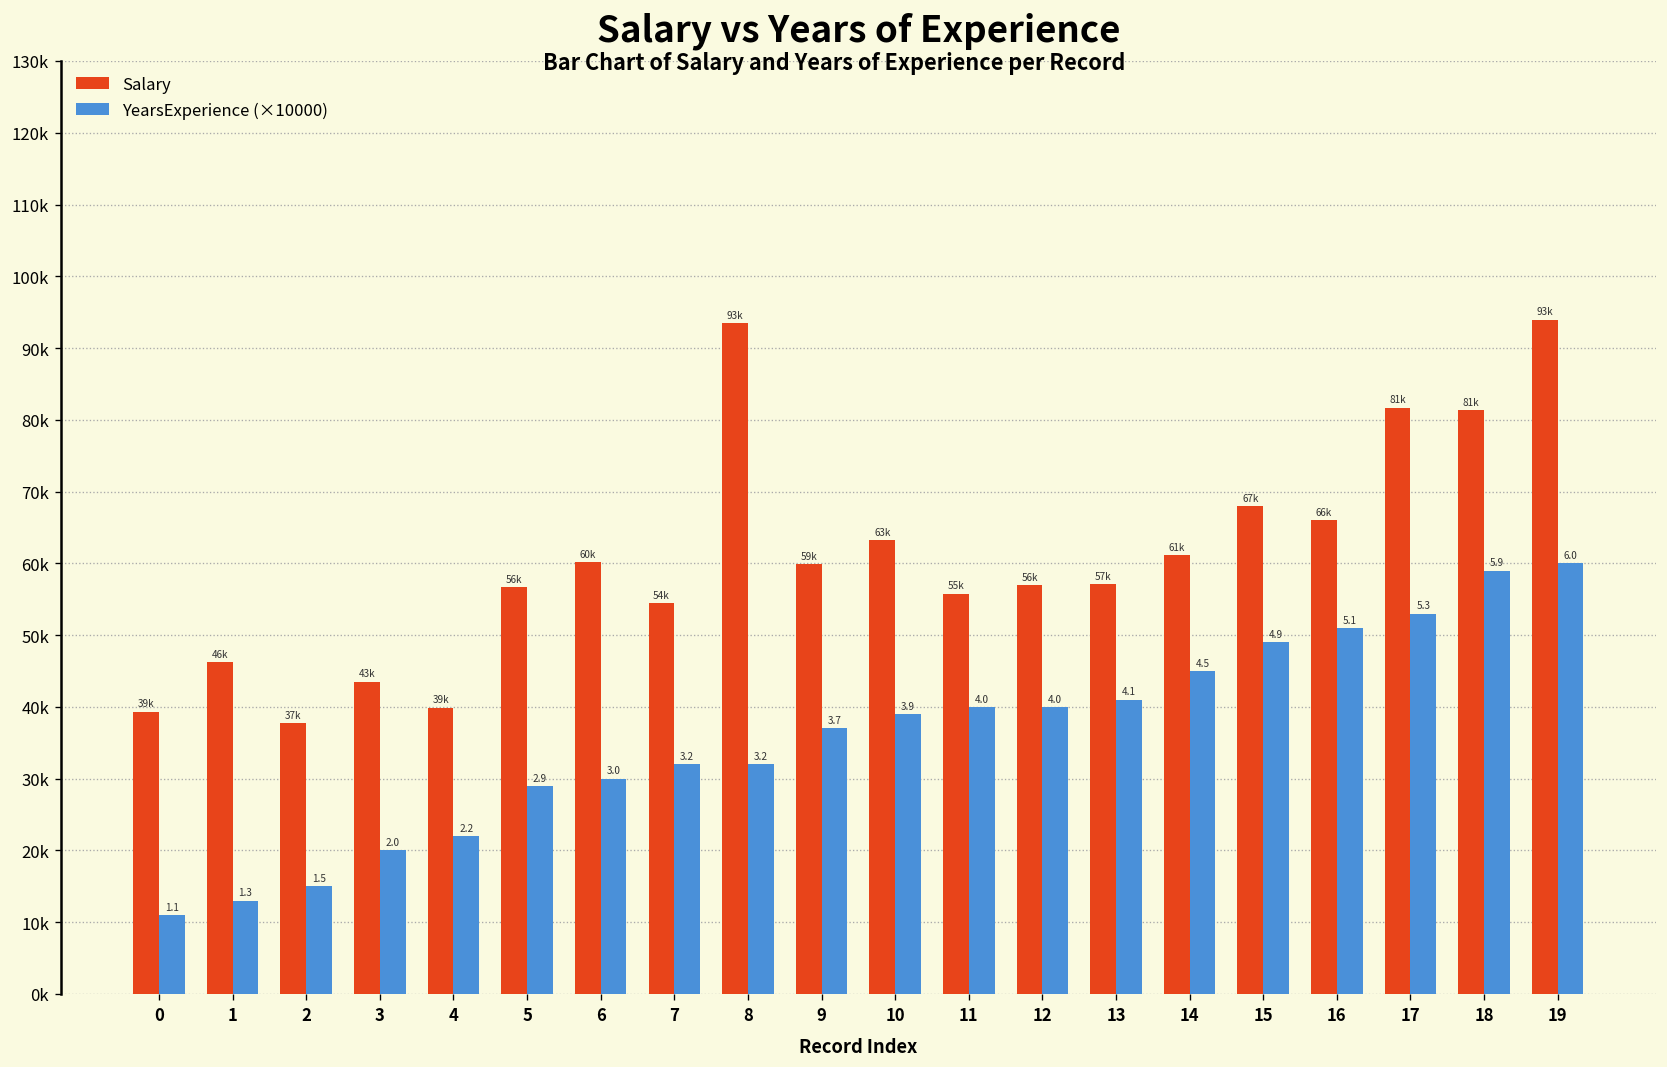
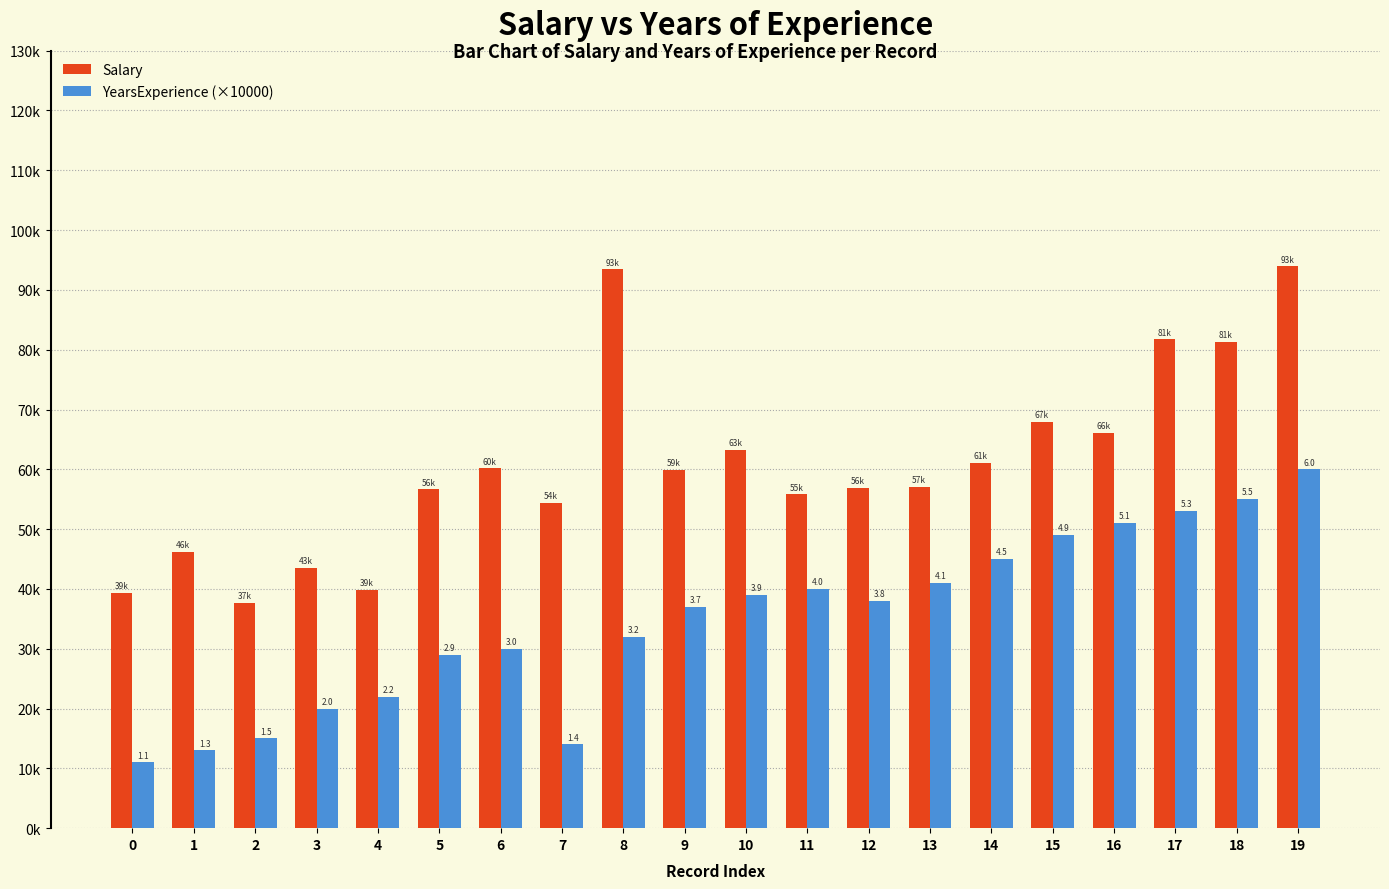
YearsExperience (×10000), 7: 3.2 -> 1.4
YearsExperience (×10000), 12: 4.0 -> 3.8
YearsExperience (×10000), 18: 5.9 -> 5.5
